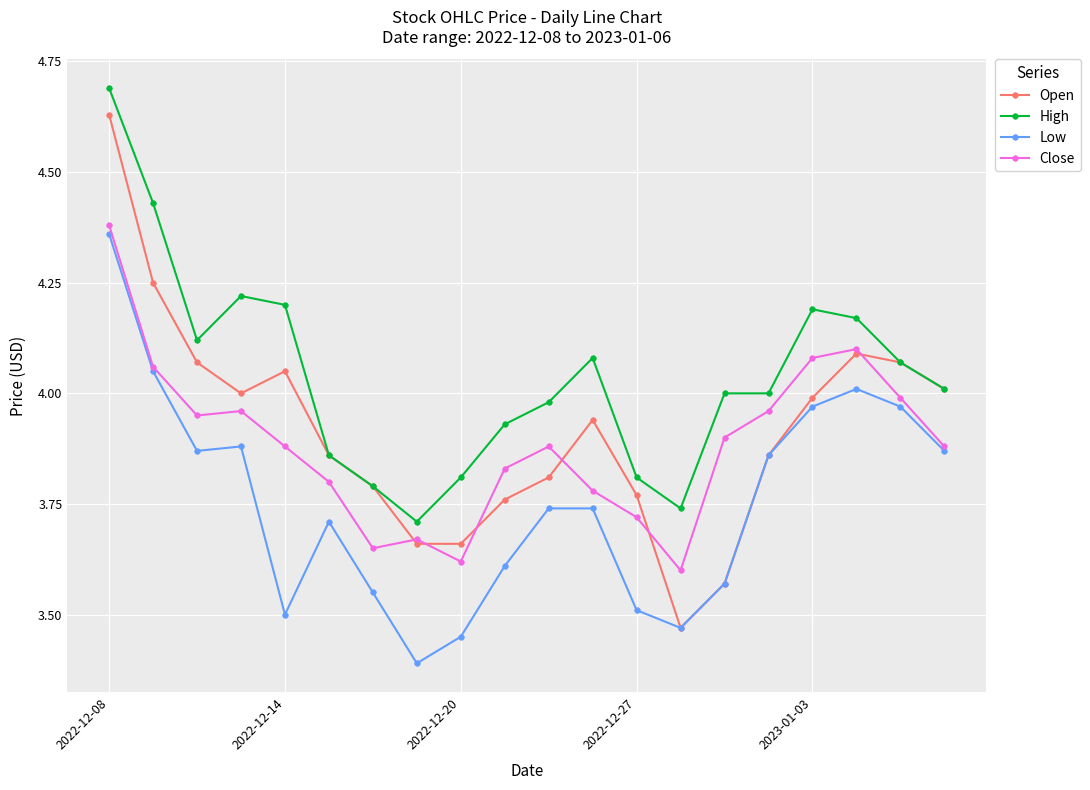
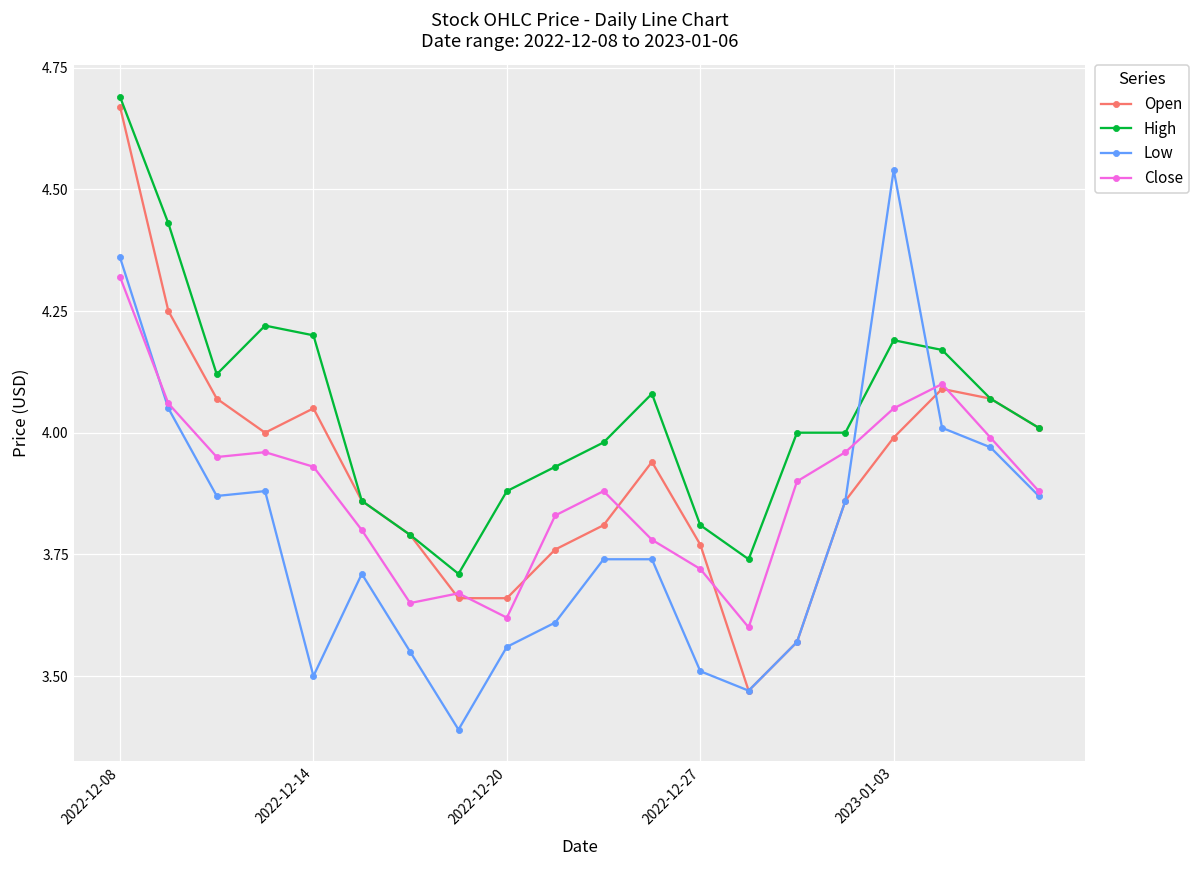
Open, 2022-12-08: 4.63 -> 4.67
Close, 2022-12-08: 4.38 -> 4.32
Close, 2022-12-14: 3.88 -> 3.93
High, 2022-12-20: 3.81 -> 3.88
Low, 2022-12-20: 3.45 -> 3.56
Low, 2023-01-03: 3.97 -> 4.54
Close, 2023-01-03: 4.08 -> 4.05
